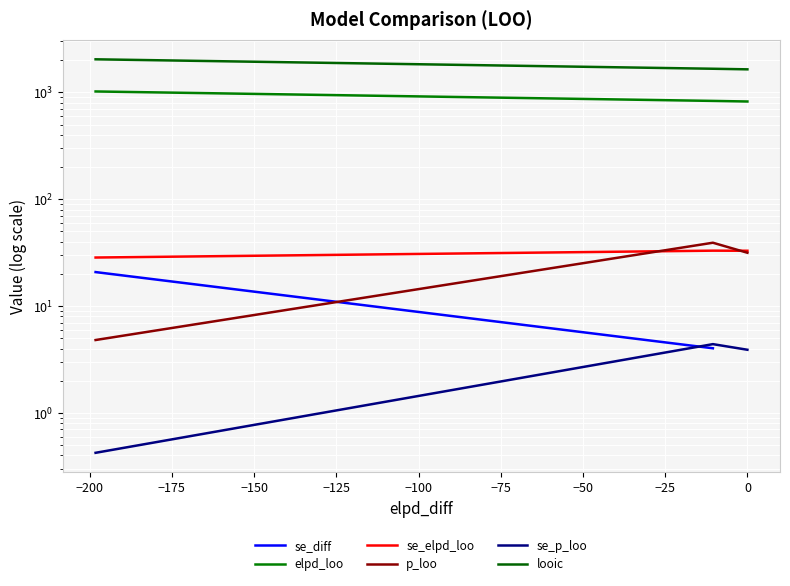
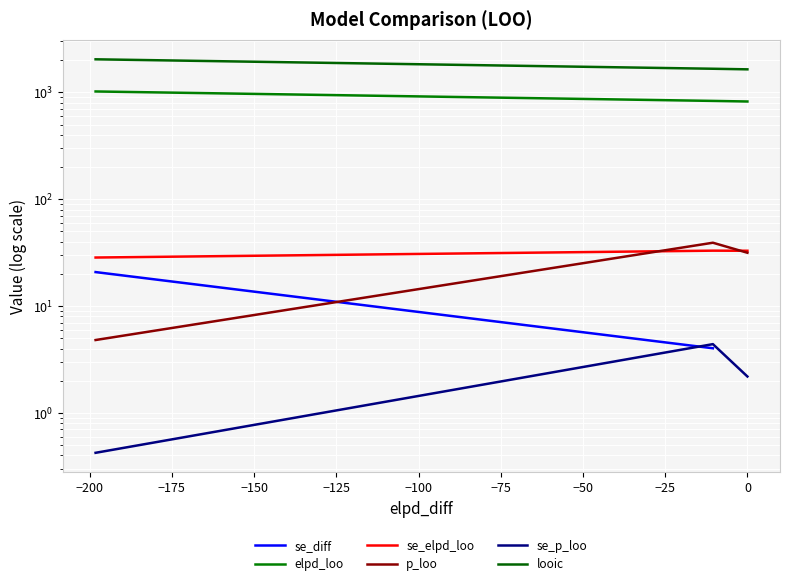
se_p_loo, 0: 3.9 -> 2.2
